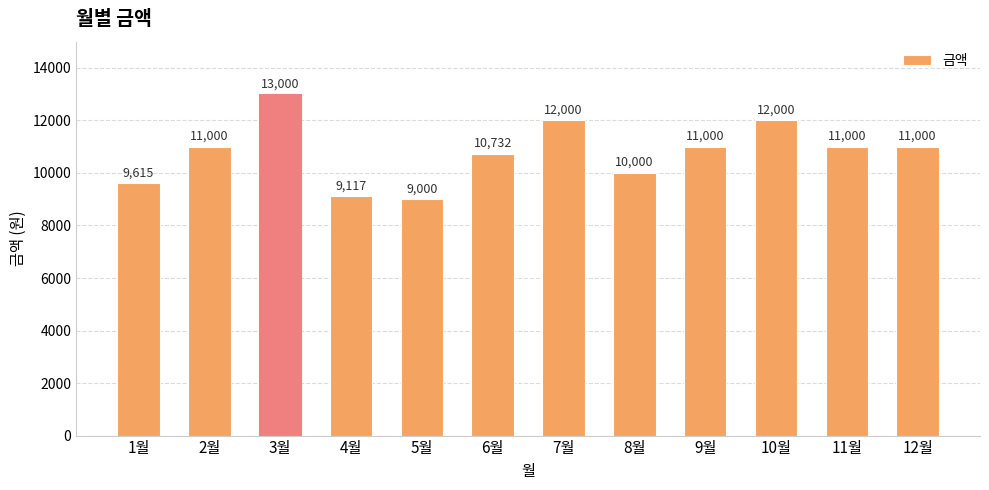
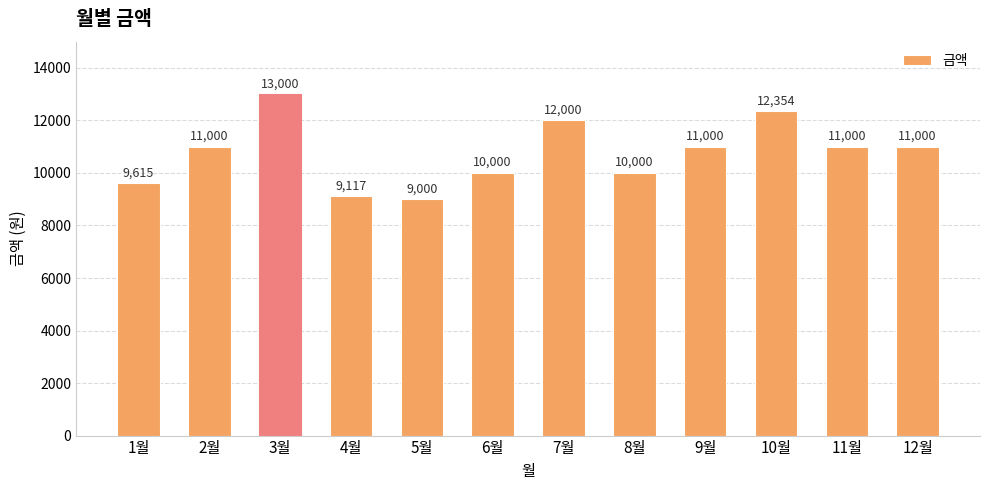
6월: 10,732 -> 10,000
10월: 12,000 -> 12,354
